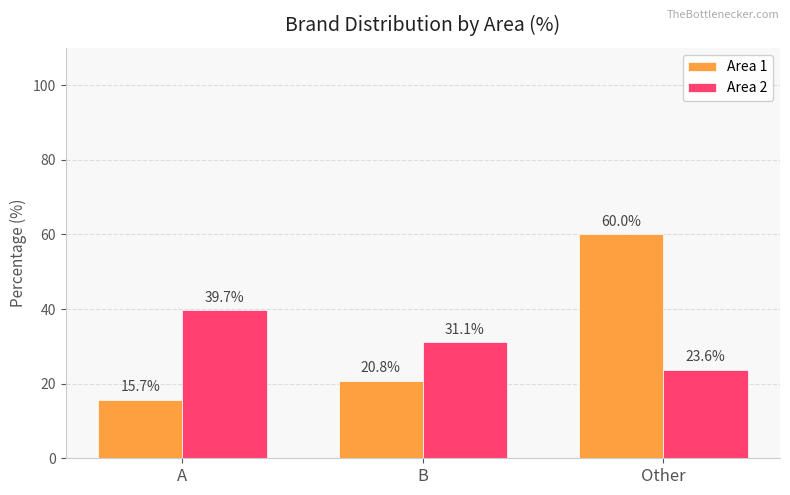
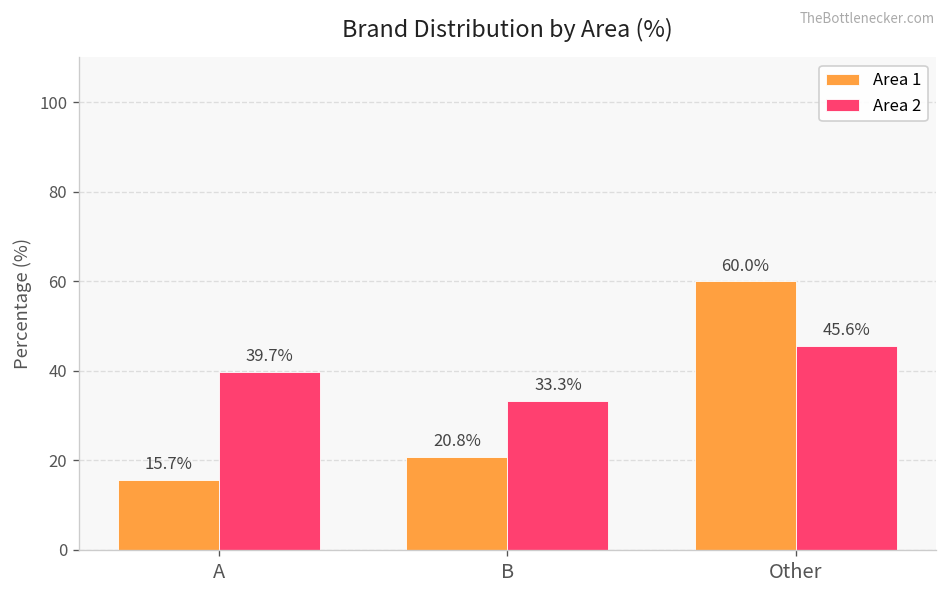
Area 2, B: 31.1% -> 33.3%
Area 2, Other: 23.6% -> 45.6%
